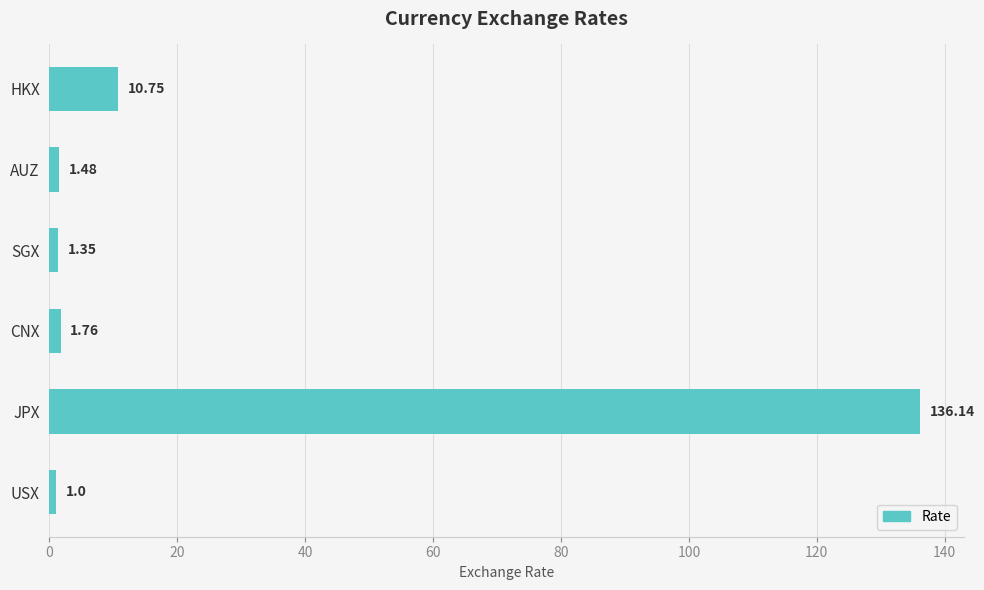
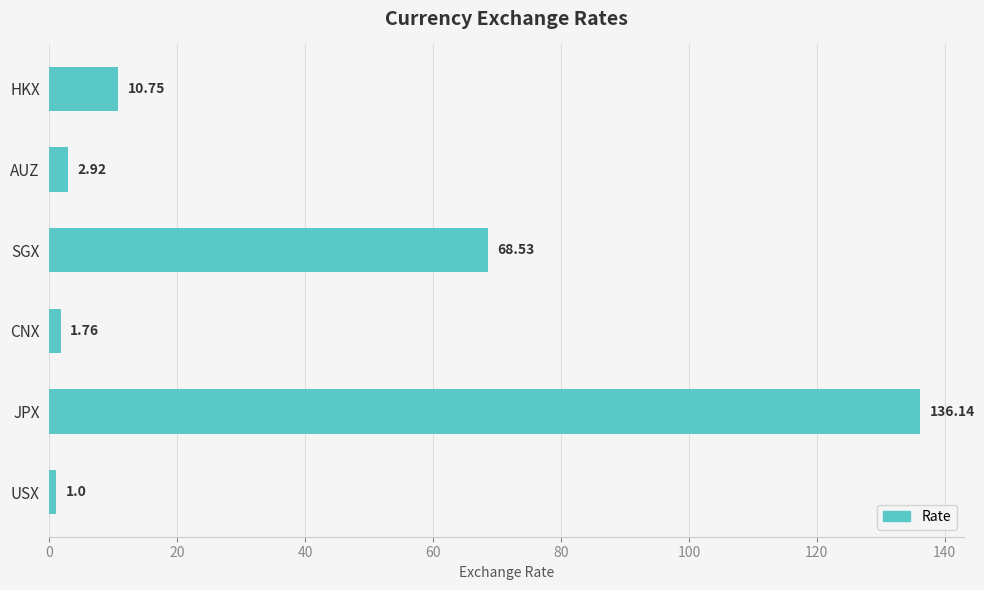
AUZ: 1.48 -> 2.92
SGX: 1.35 -> 68.53
